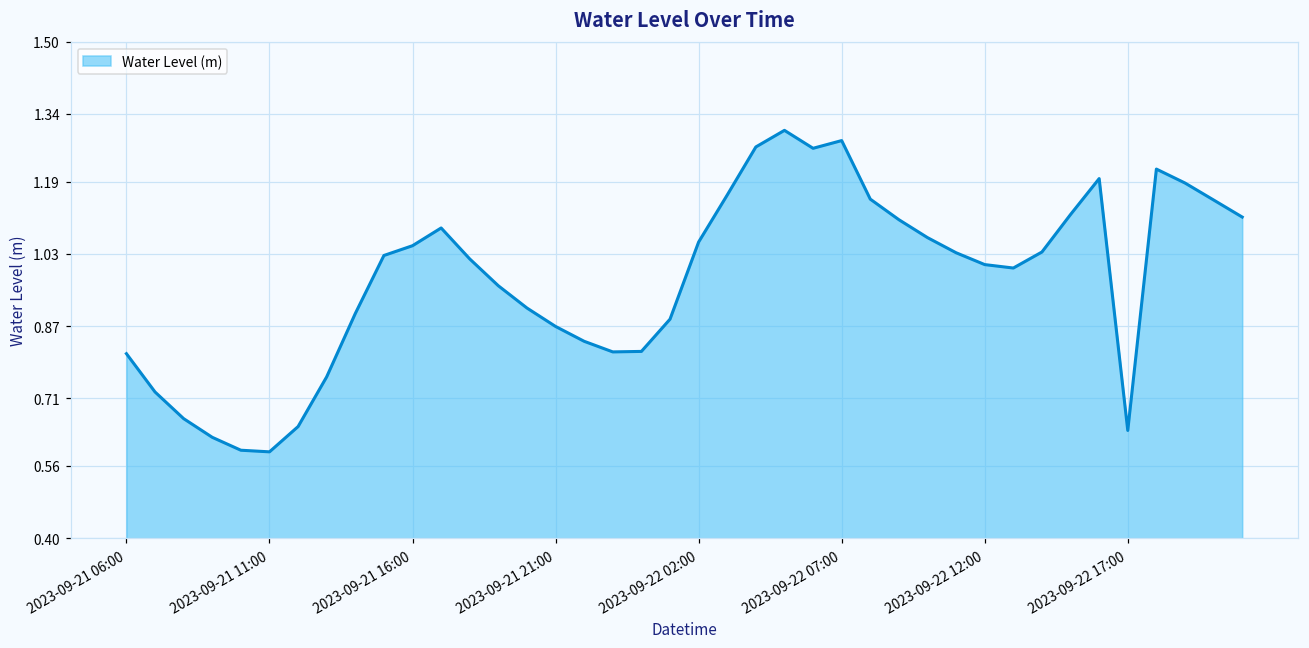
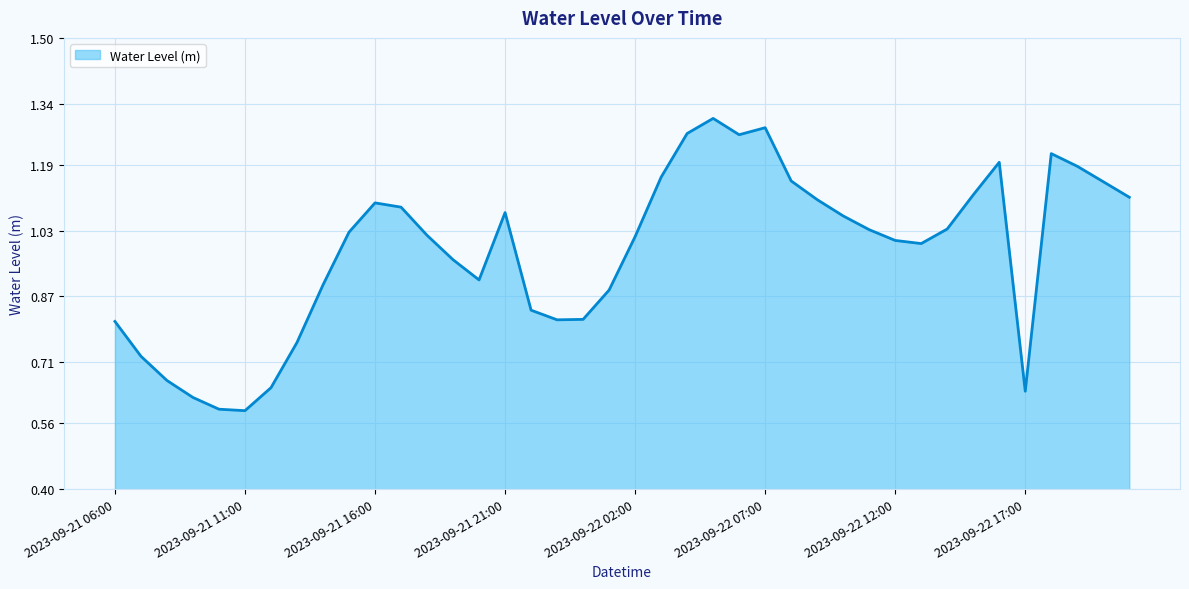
2023-09-21 16:00: 1.05 -> 1.10
2023-09-21 21:00: 0.87 -> 1.07
2023-09-22 02:00: 1.06 -> 1.02
